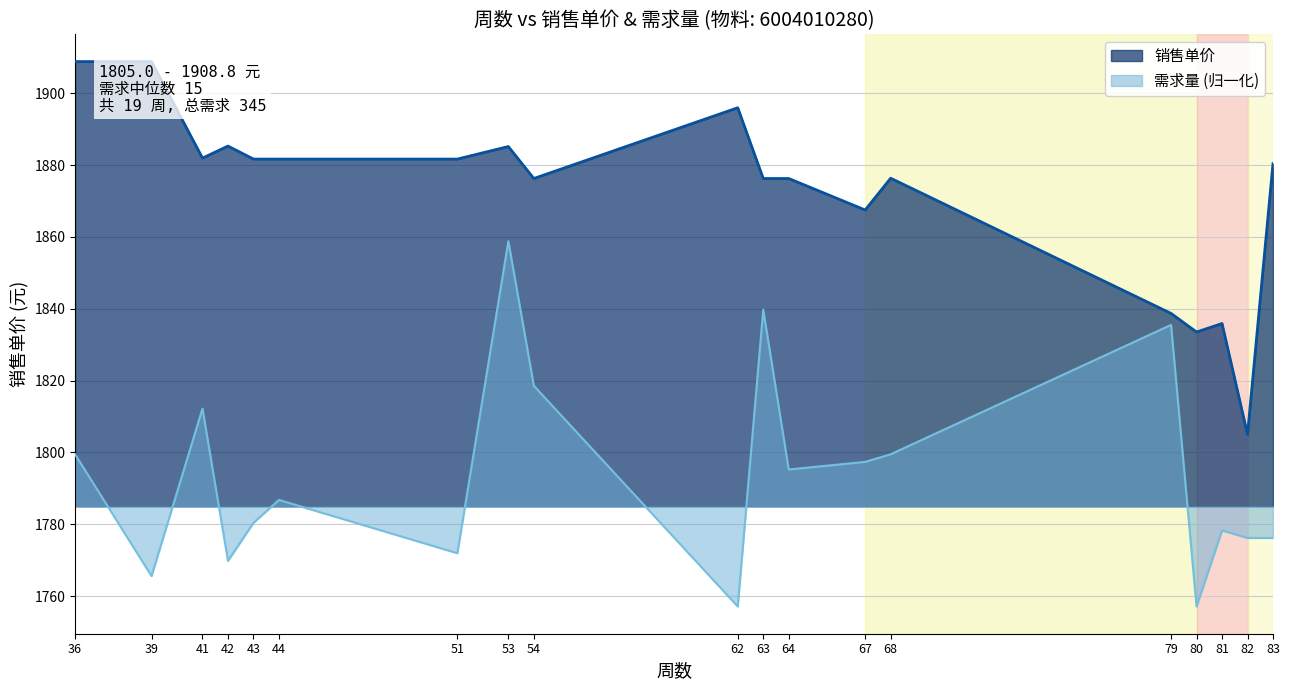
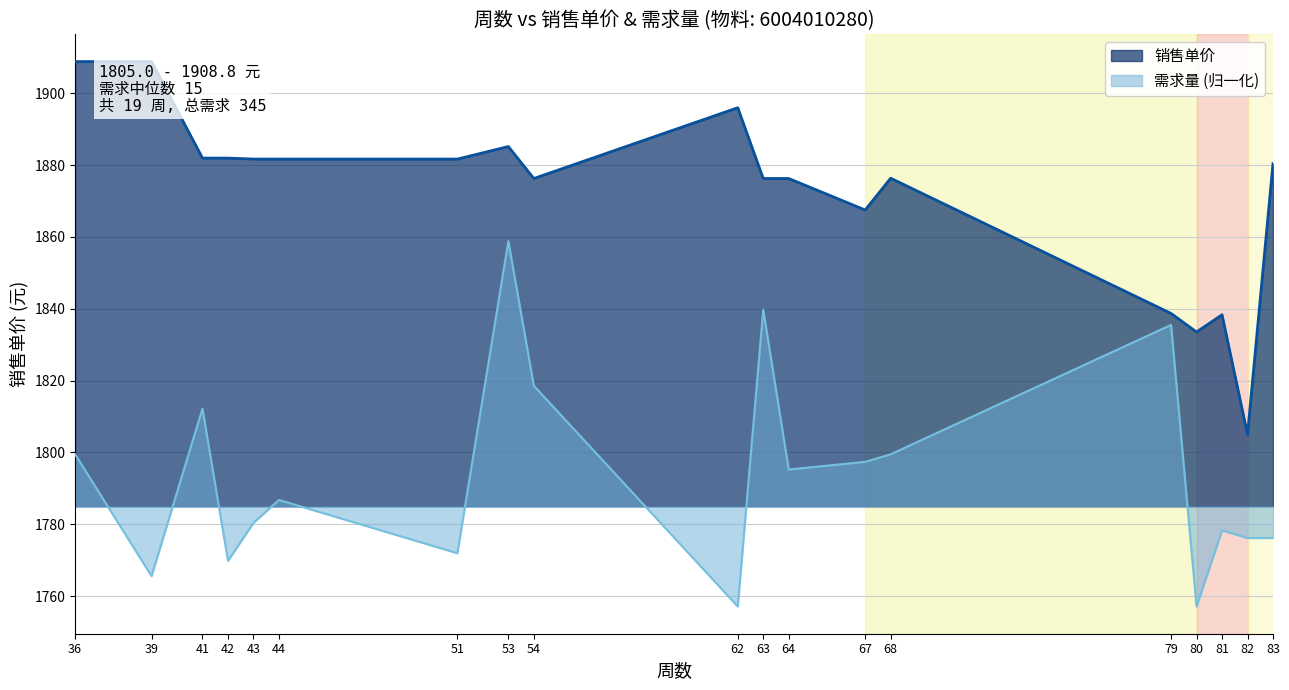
销售单价, 42: 1885 -> 1882
销售单价, 81: 1836 -> 1838
